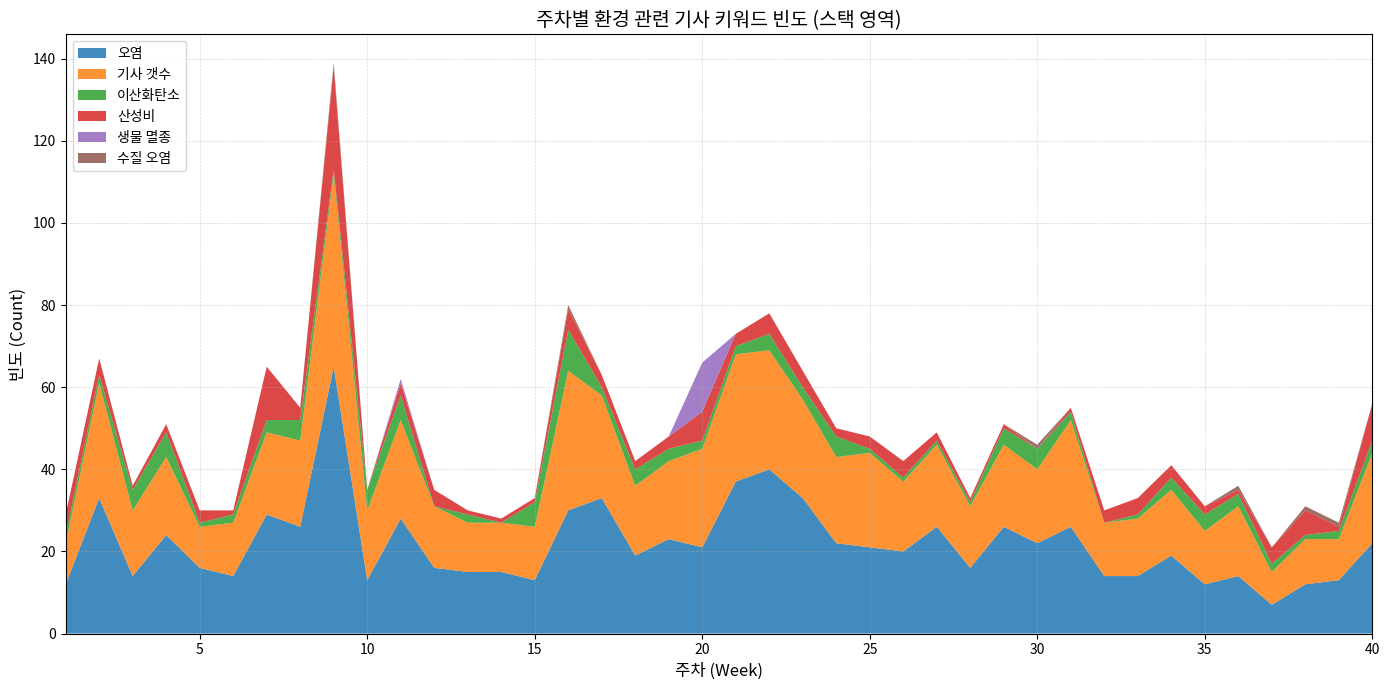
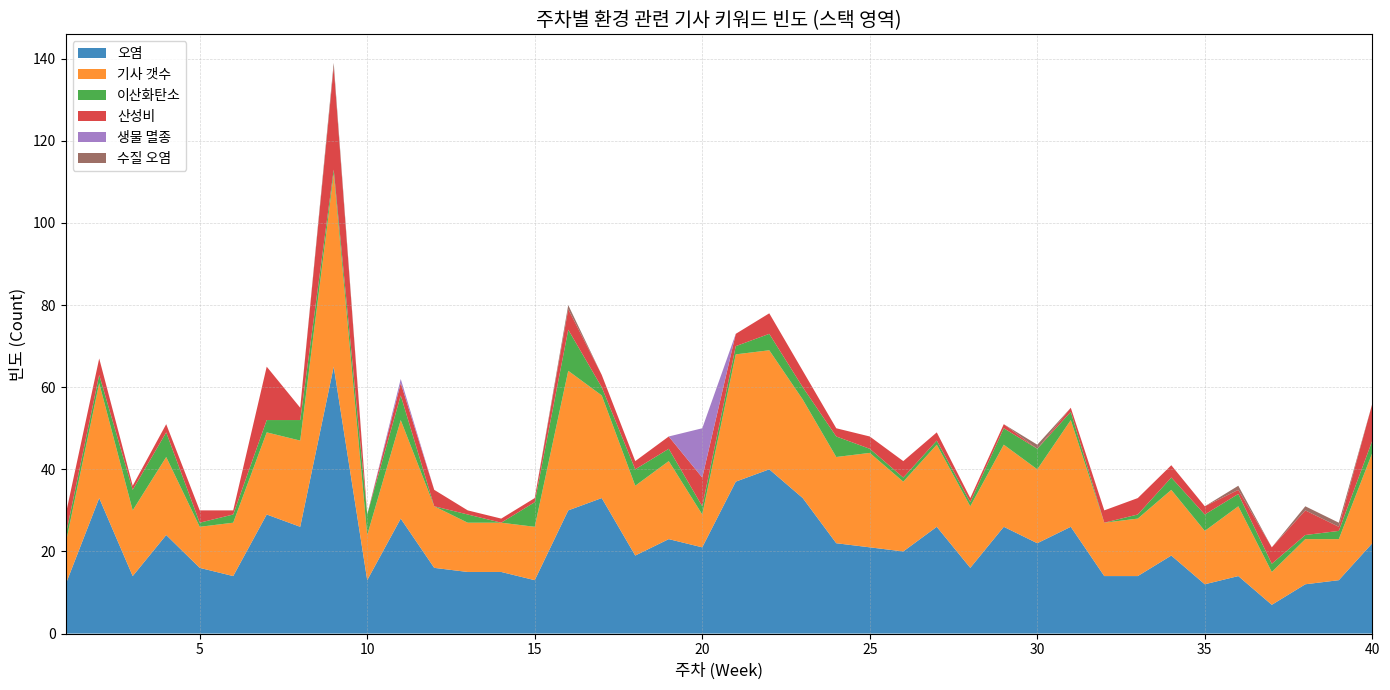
기사 갯수, 10: 17 -> 11
기사 갯수, 20: 24 -> 8
